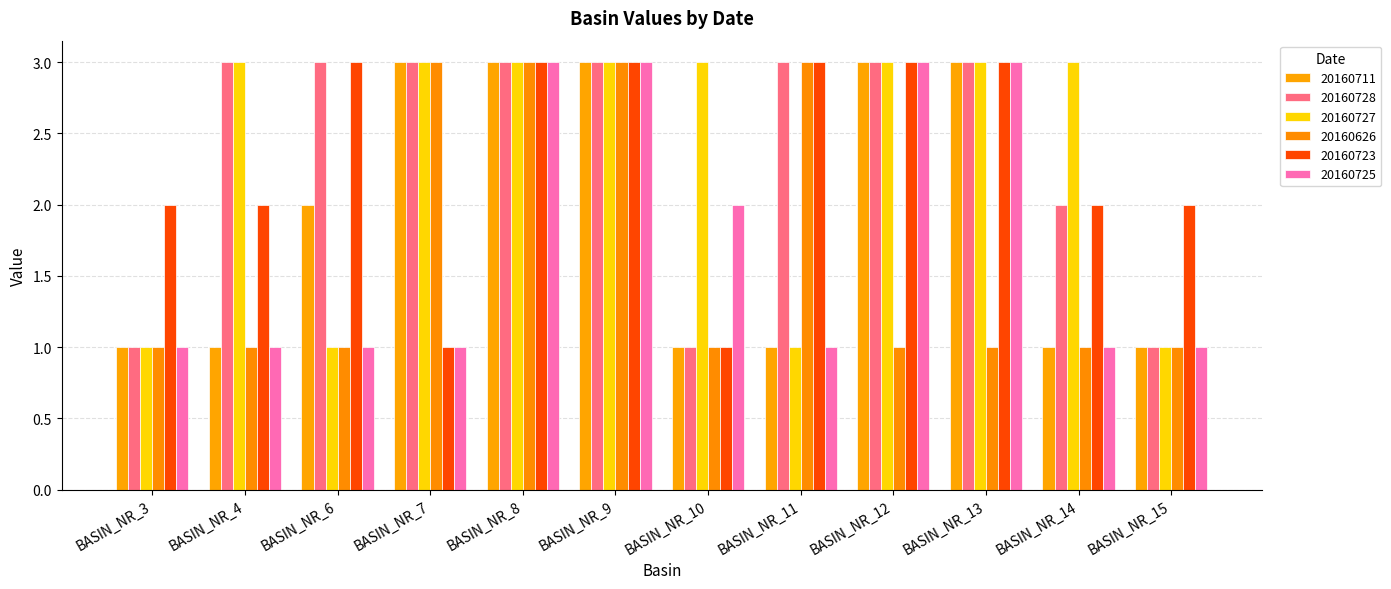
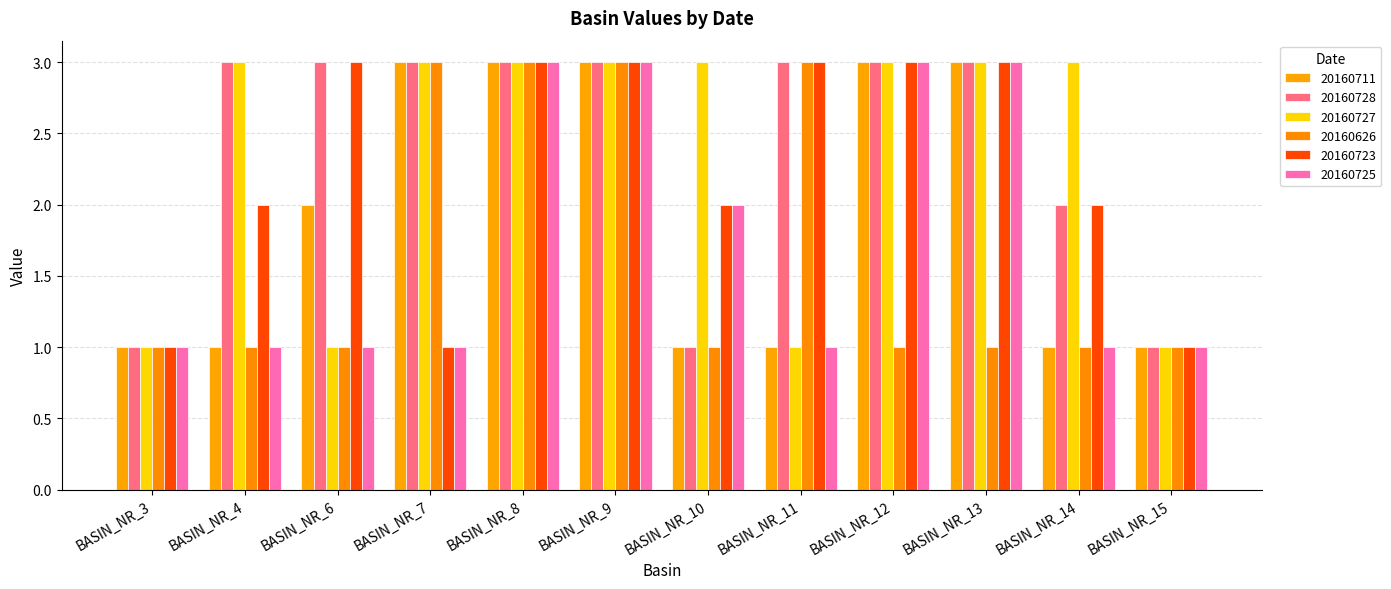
20160723, BASIN_NR_3: 2 -> 1
20160723, BASIN_NR_10: 1 -> 2
20160723, BASIN_NR_15: 2 -> 1
